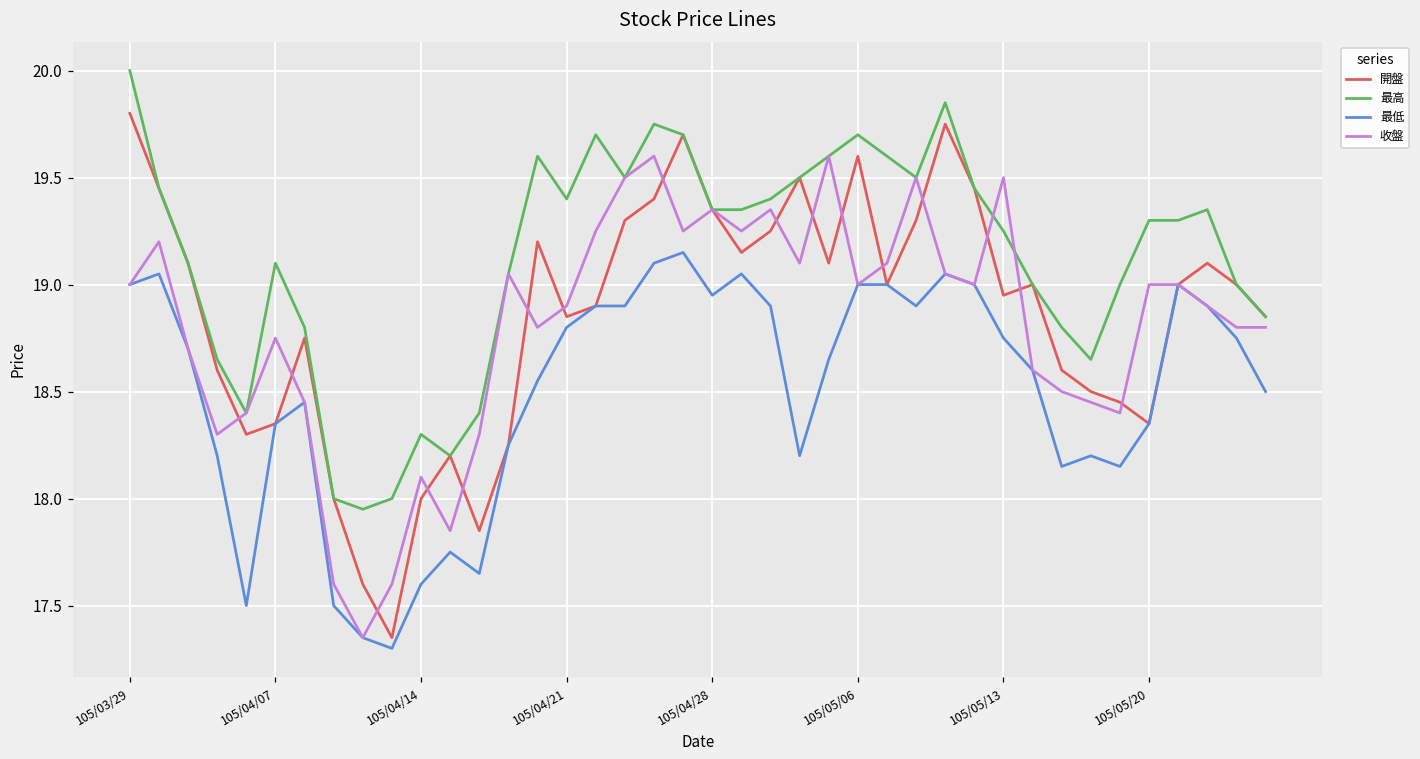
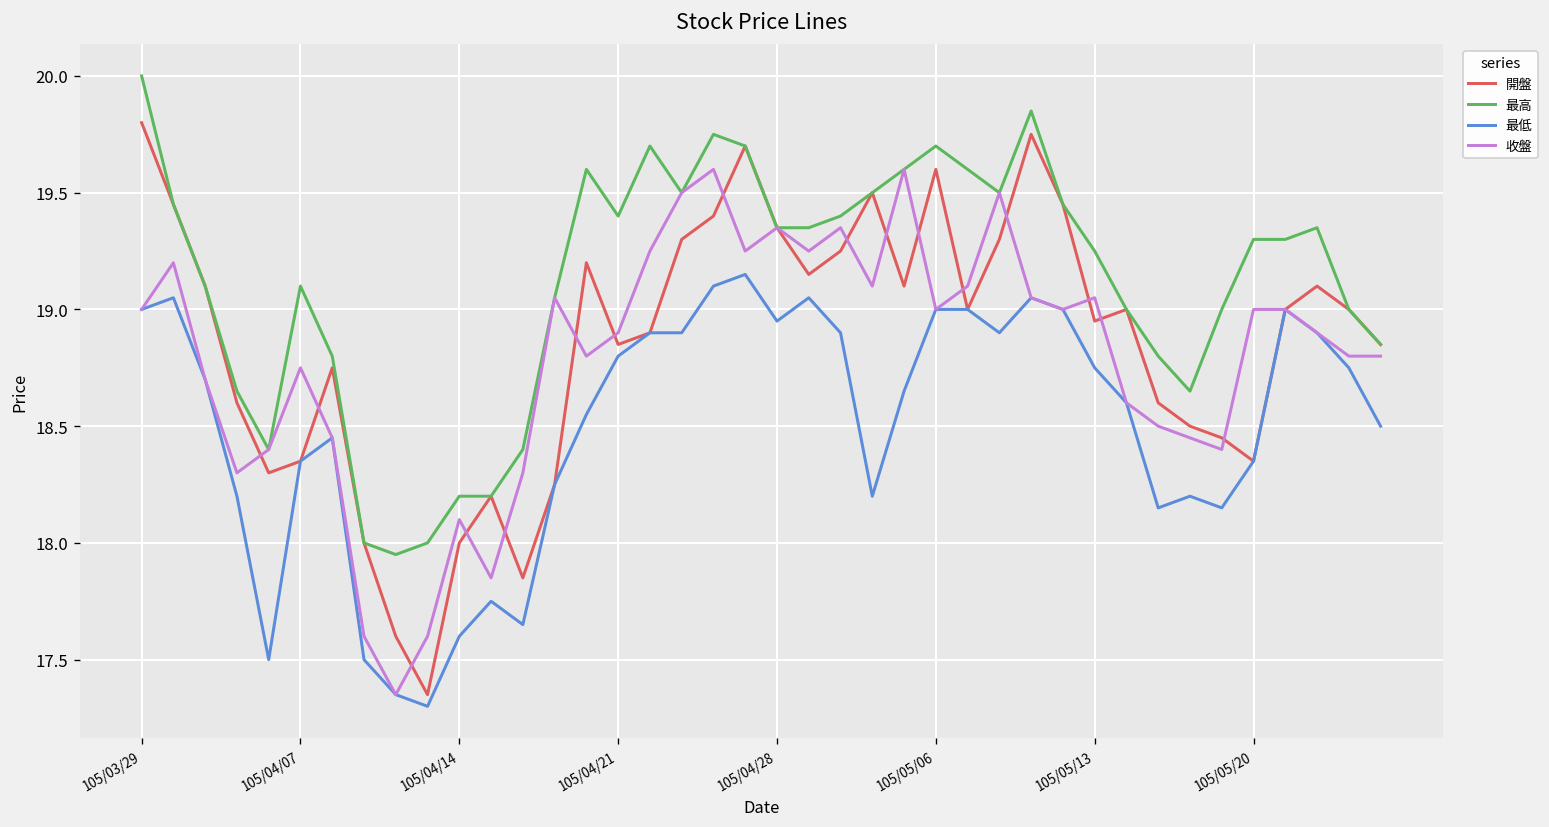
最高, 105/04/14: 18.3 -> 18.2
收盤, 105/05/13: 19.50 -> 19.05
